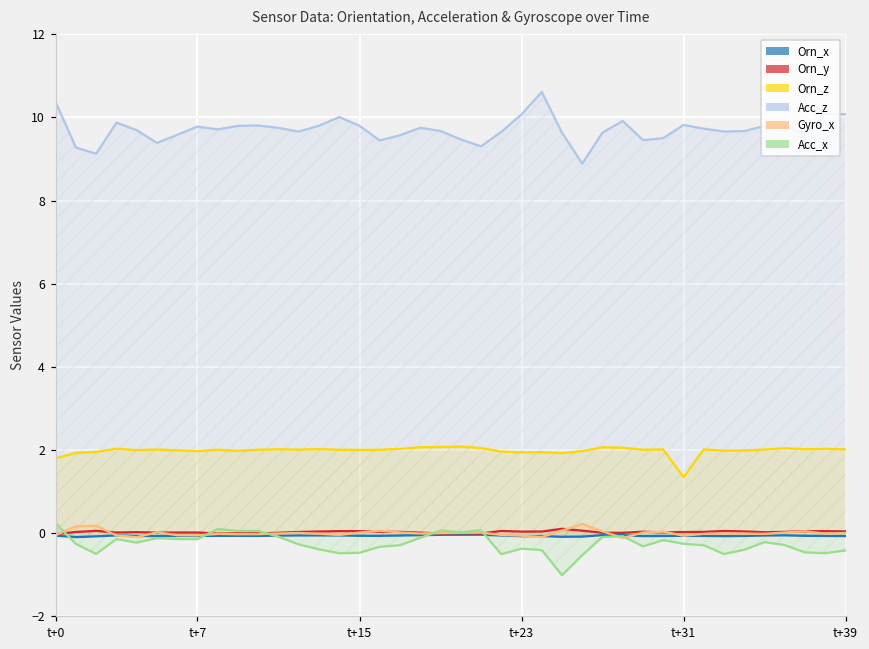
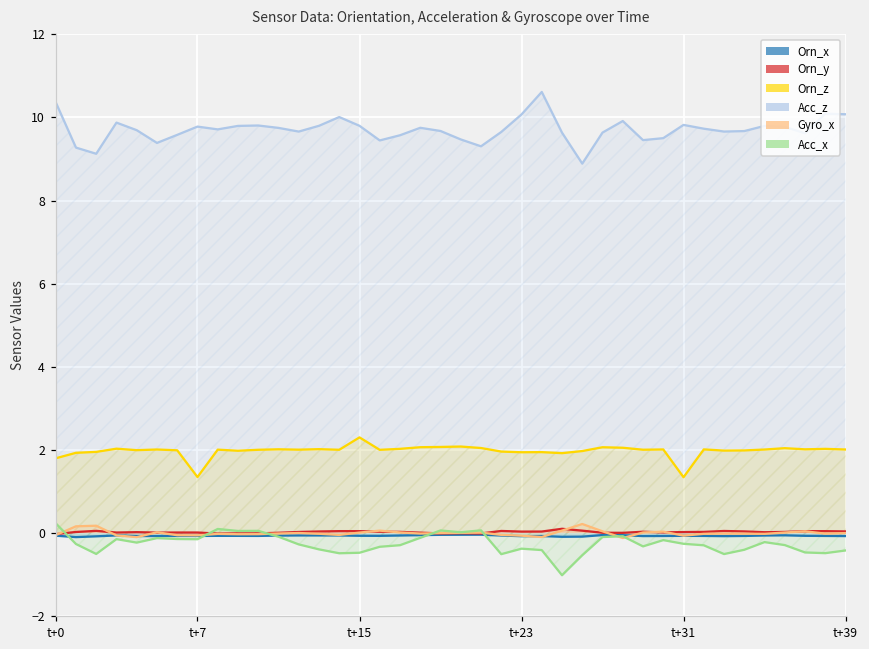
Orn_z, t+7: 2.0 -> 1.3
Orn_z, t+15: 2.0 -> 2.3
